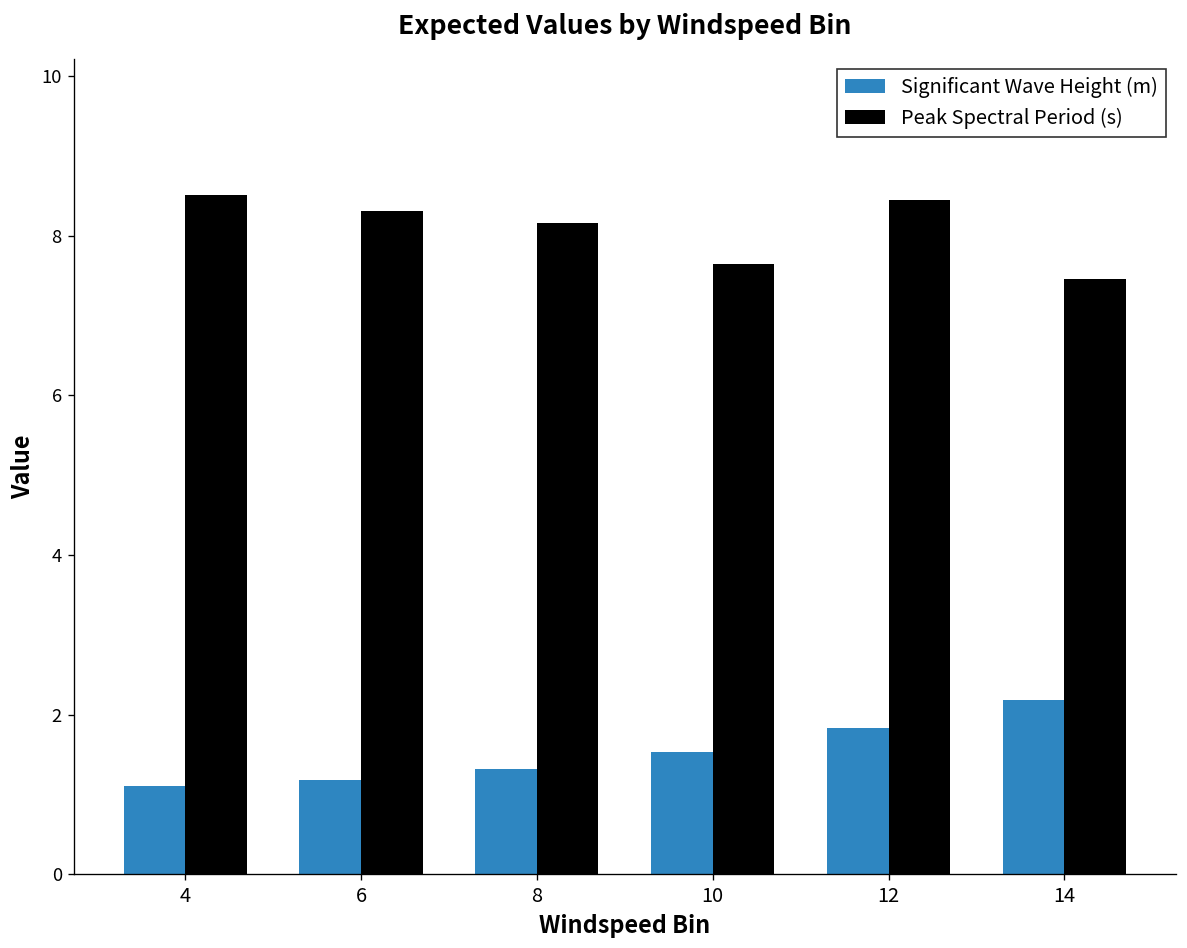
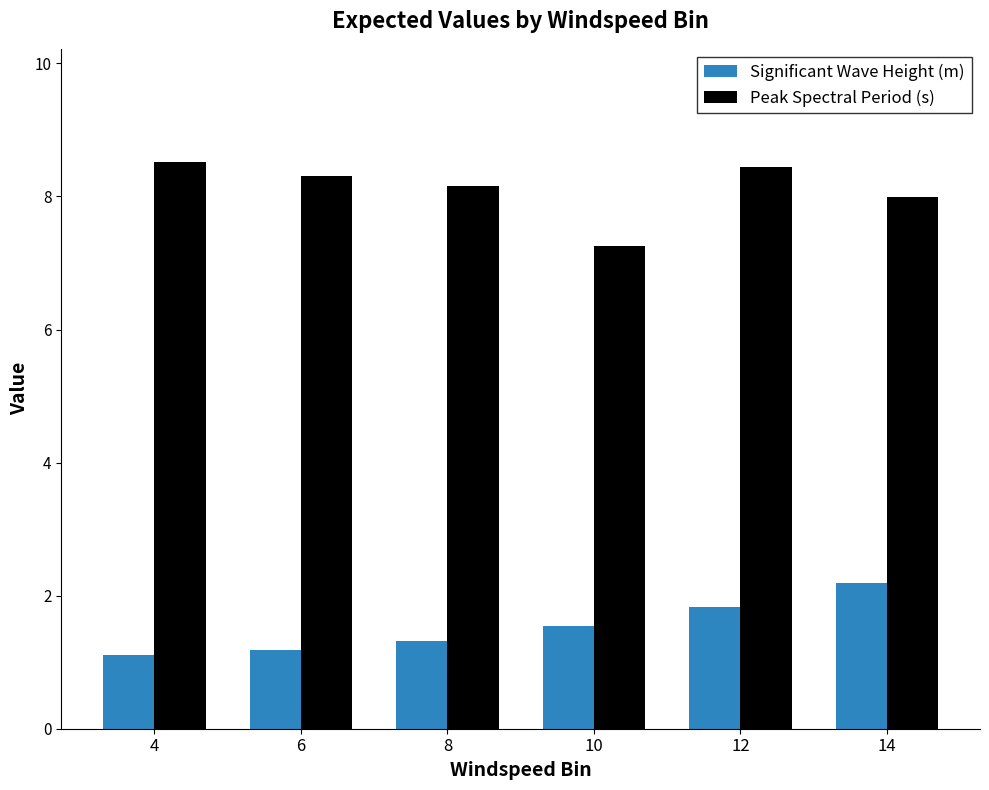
Peak Spectral Period (s), 10: 7.7 -> 7.3
Peak Spectral Period (s), 14: 7.5 -> 8.0
